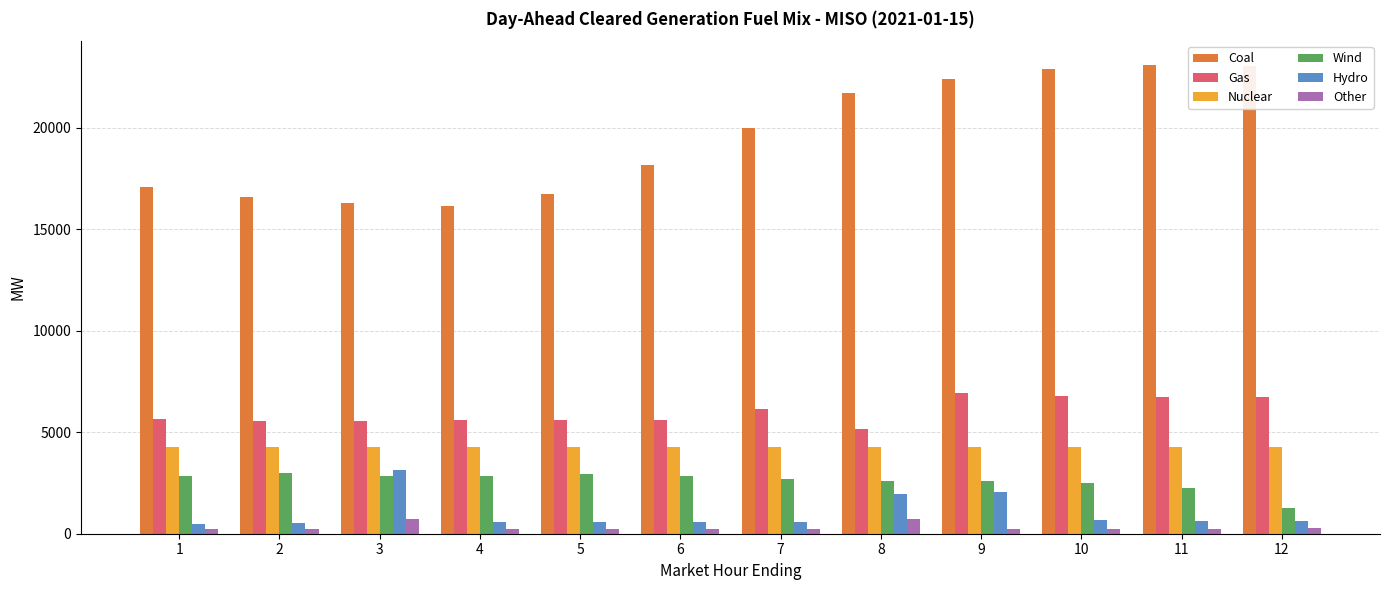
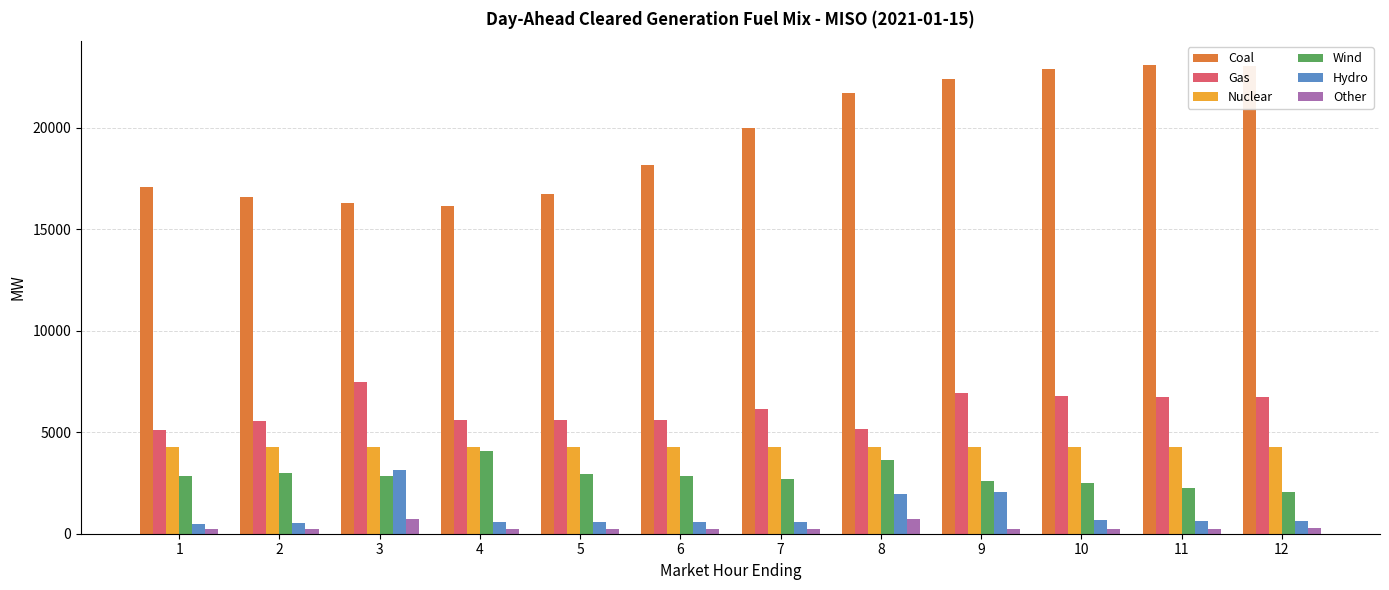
Gas, 1: 5700 -> 5100
Gas, 3: 5600 -> 7500
Wind, 4: 2900 -> 4000
Wind, 8: 2600 -> 3600
Wind, 12: 1300 -> 2000
